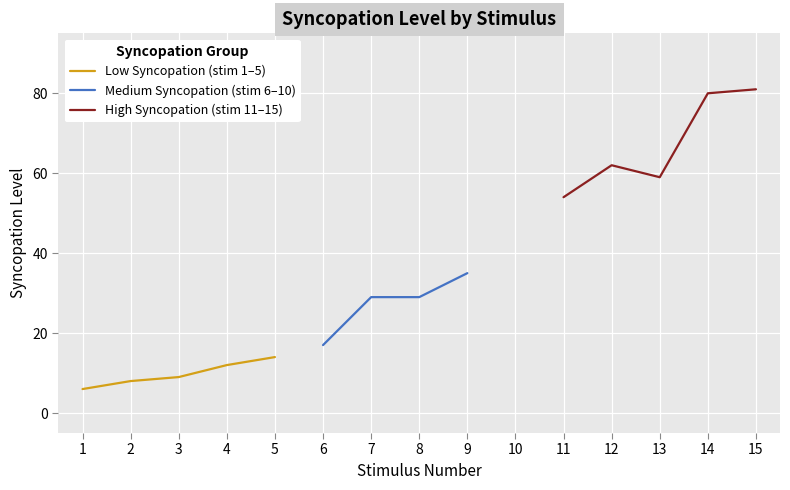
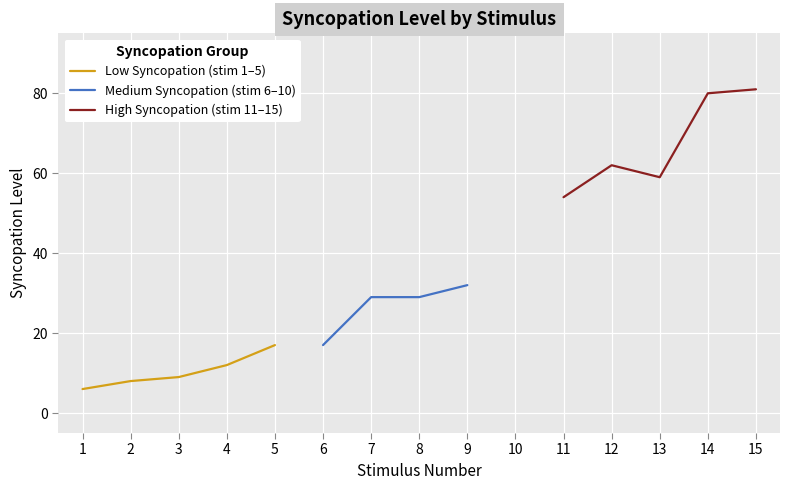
Low Syncopation (stim 1–5), 5: 14 -> 17
Medium Syncopation (stim 6–10), 9: 35 -> 32
